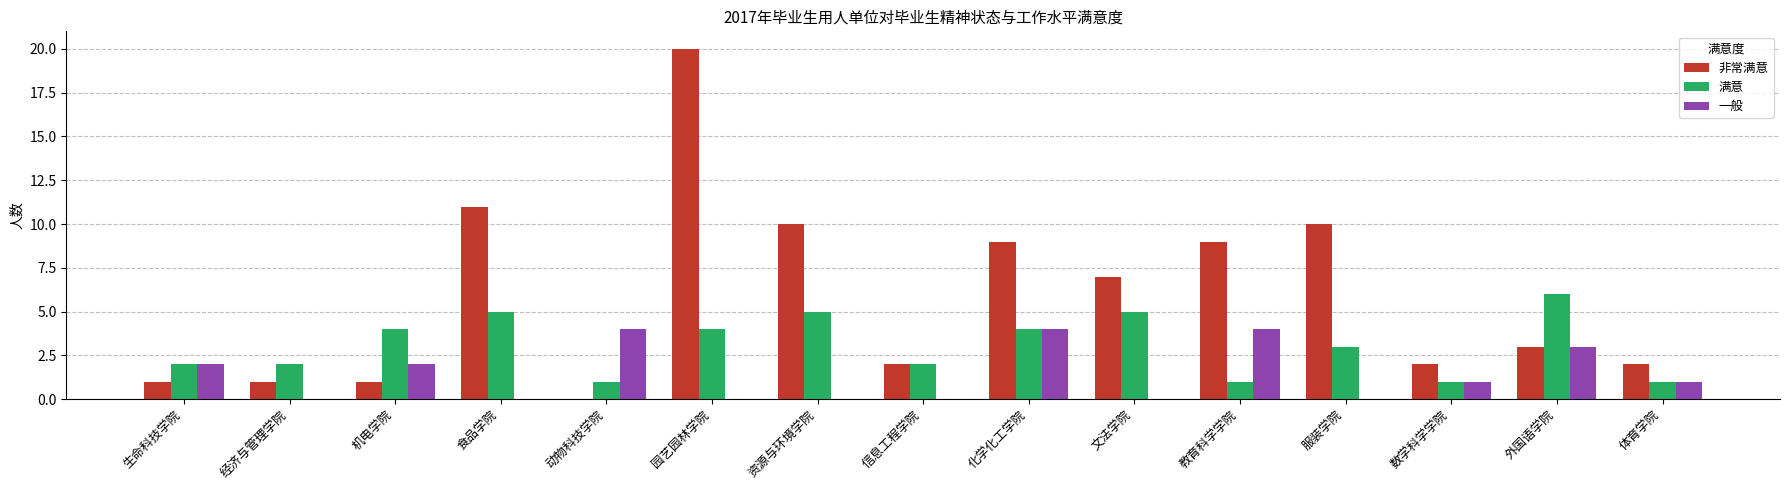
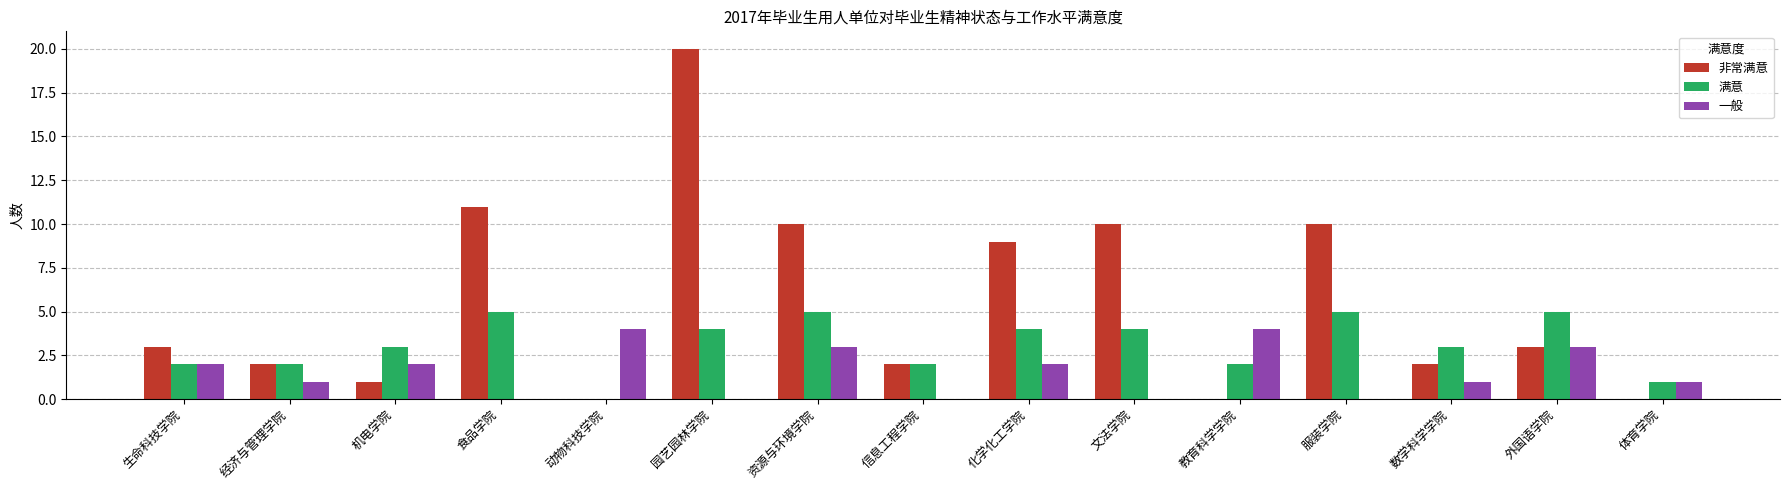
非常满意, 生命科技学院: 1 -> 3
非常满意, 经济与管理学院: 1 -> 2
一般, 经济与管理学院: 0 -> 1
满意, 机电学院: 4 -> 3
满意, 动物科技学院: 1 -> 0
一般, 资源与环境学院: 0 -> 3
一般, 化学化工学院: 4 -> 2
非常满意, 文法学院: 7 -> 10
满意, 文法学院: 5 -> 4
非常满意, 教育科学学院: 9 -> 0
满意, 教育科学学院: 1 -> 2
满意, 服装学院: 3 -> 5
满意, 数学科学学院: 1 -> 3
满意, 外国语学院: 6 -> 5
非常满意, 体育学院: 2 -> 0
